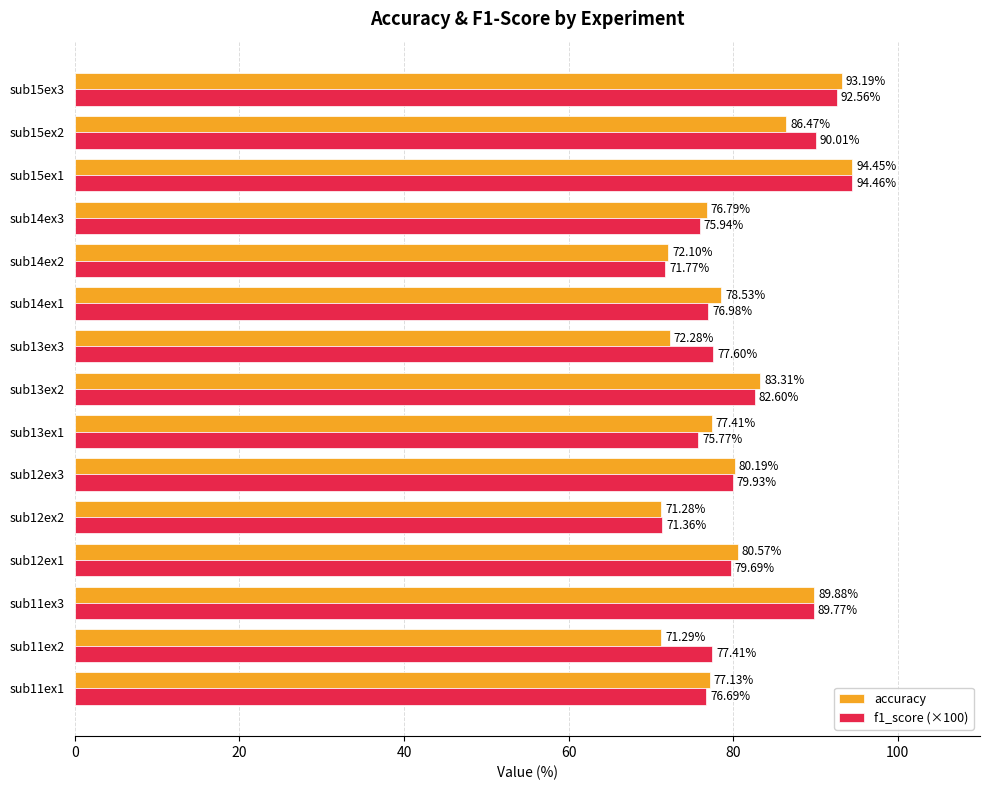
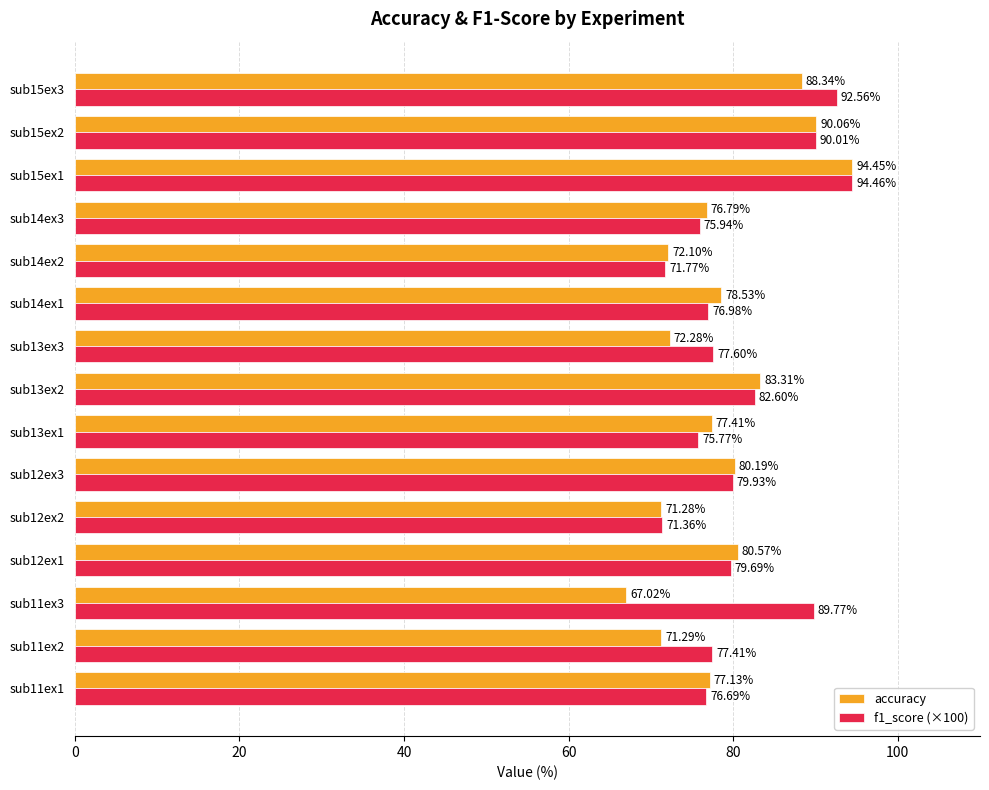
accuracy, sub15ex3: 93.19% -> 88.34%
accuracy, sub15ex2: 86.47% -> 90.06%
accuracy, sub11ex3: 89.88% -> 67.02%
